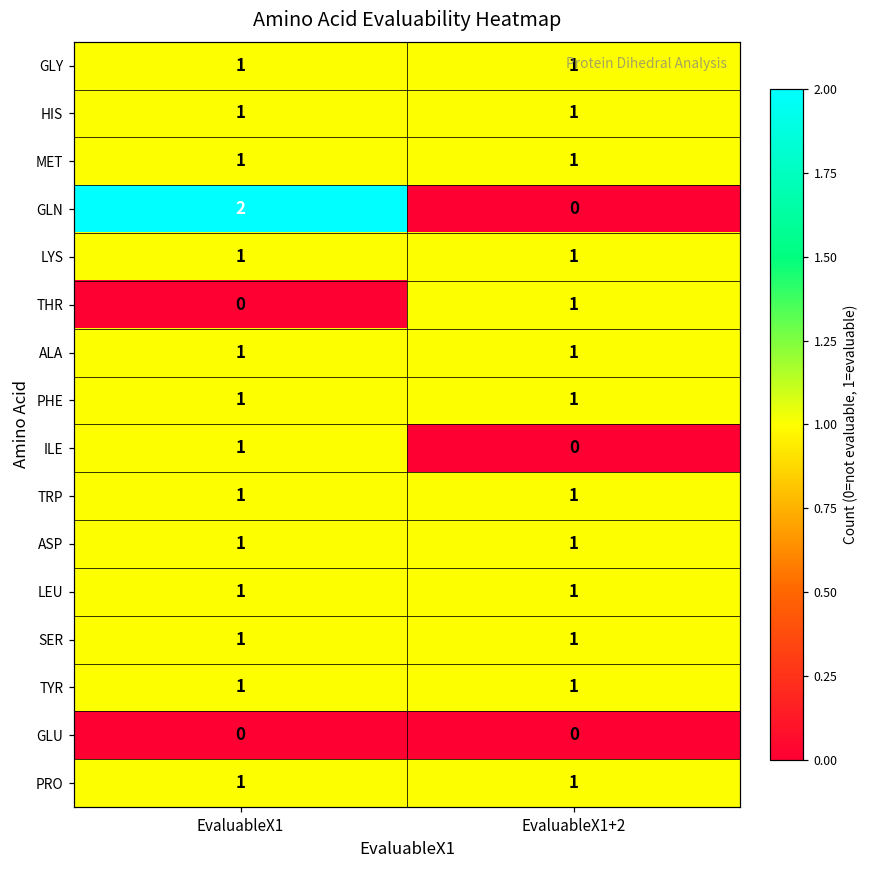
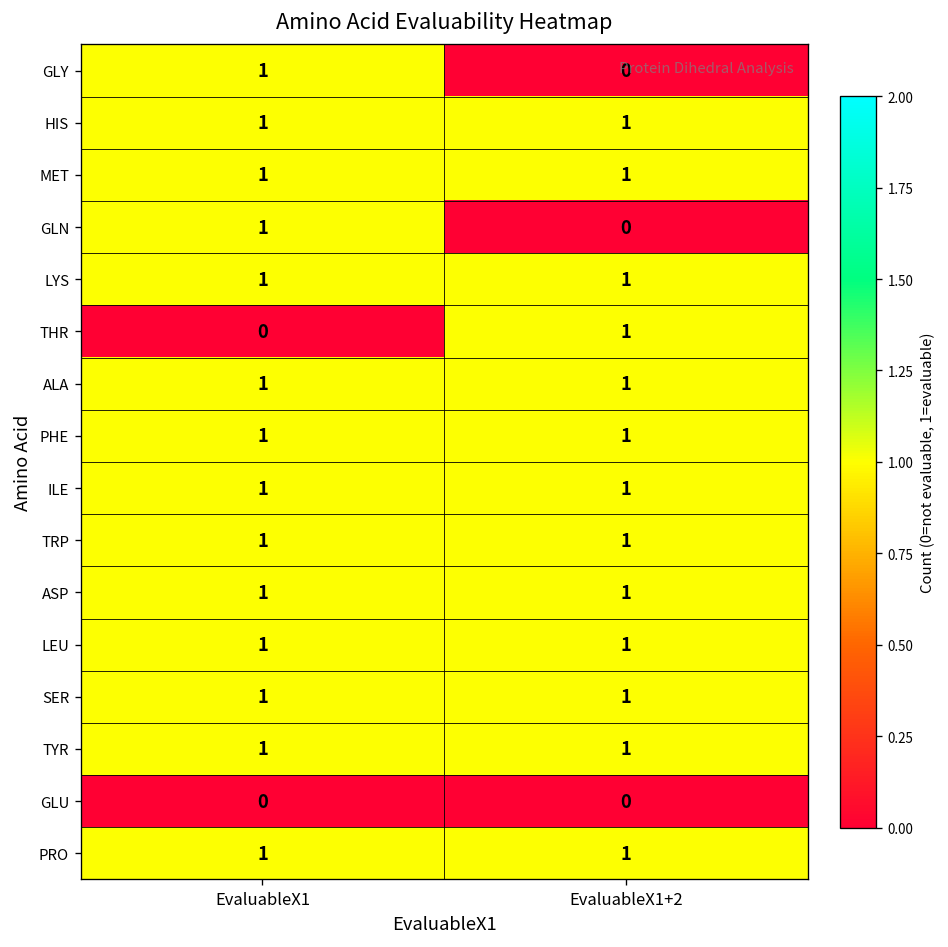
GLY, EvaluableX1+2: 1 -> 0
GLN, EvaluableX1: 2 -> 1
ILE, EvaluableX1+2: 0 -> 1
